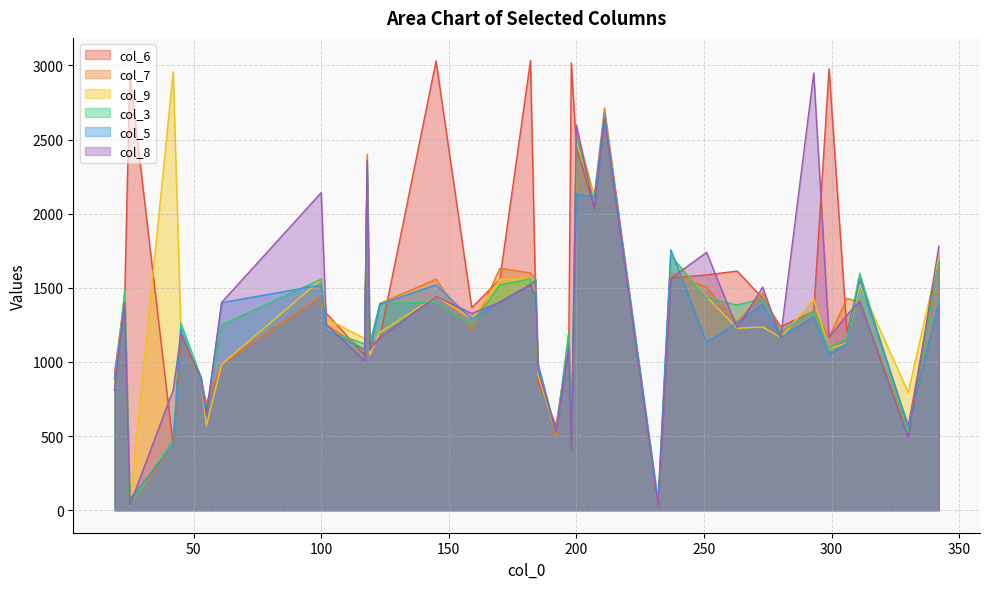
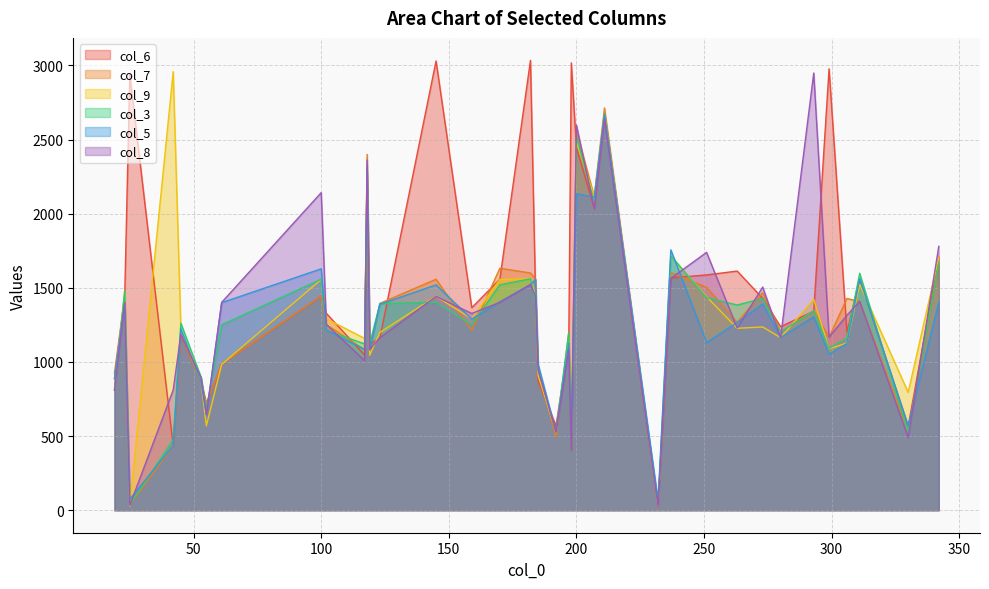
col_5, 100: 1520 -> 1630
